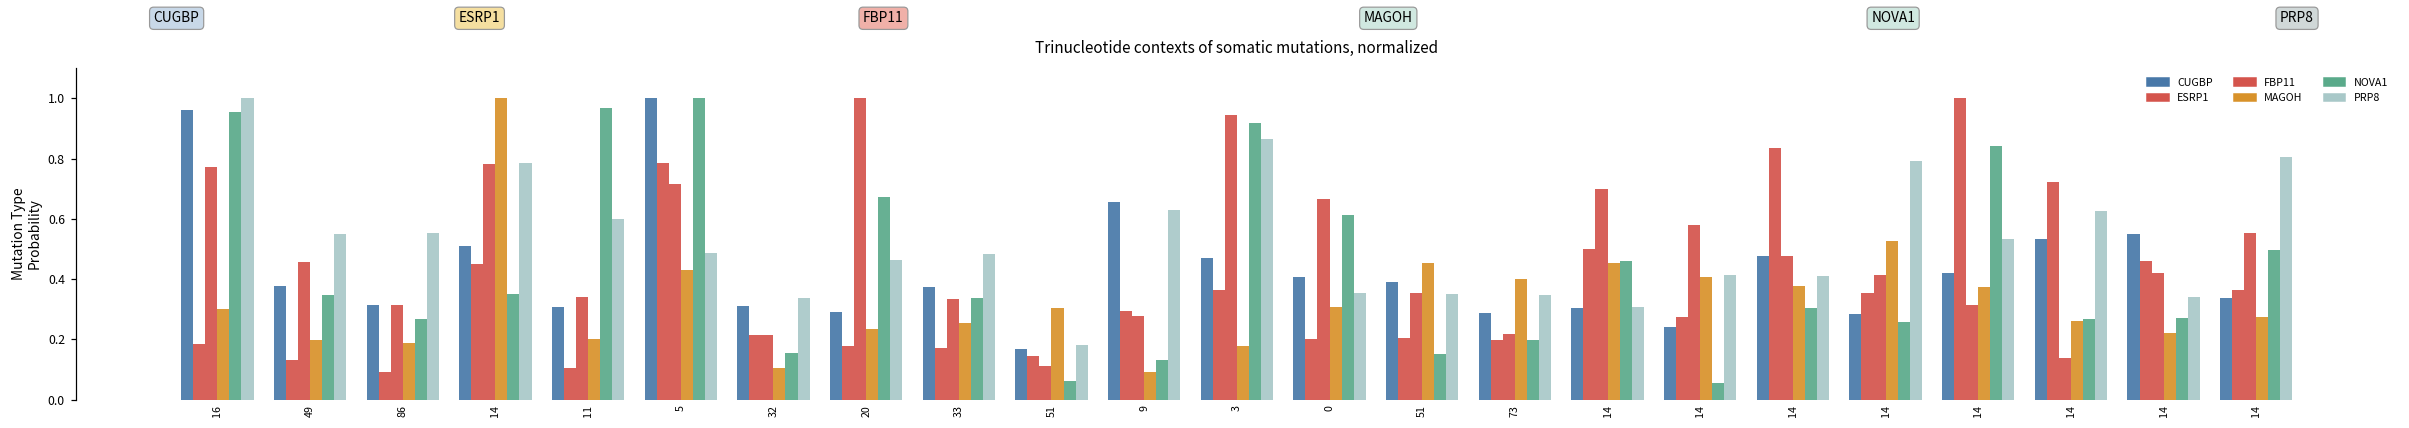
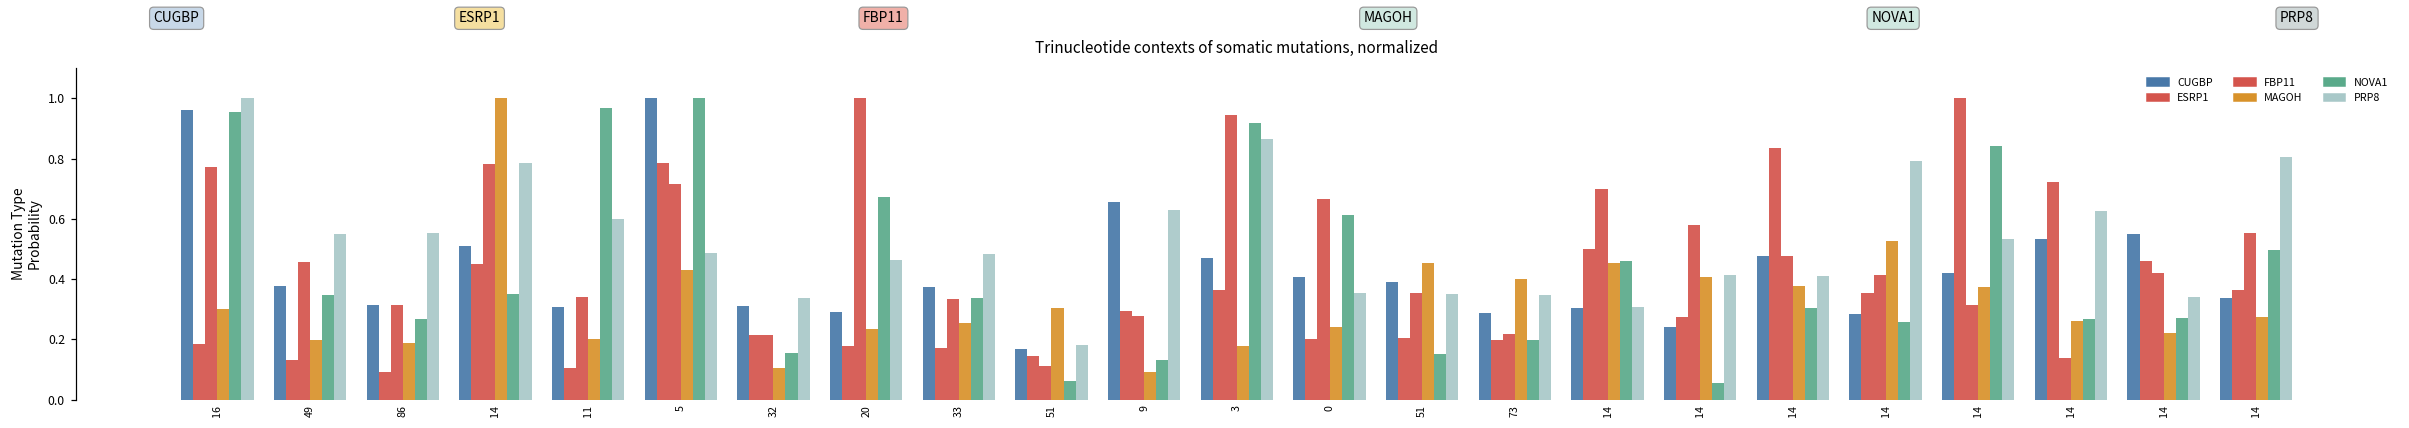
MAGOH, 0: 0.31 -> 0.24
